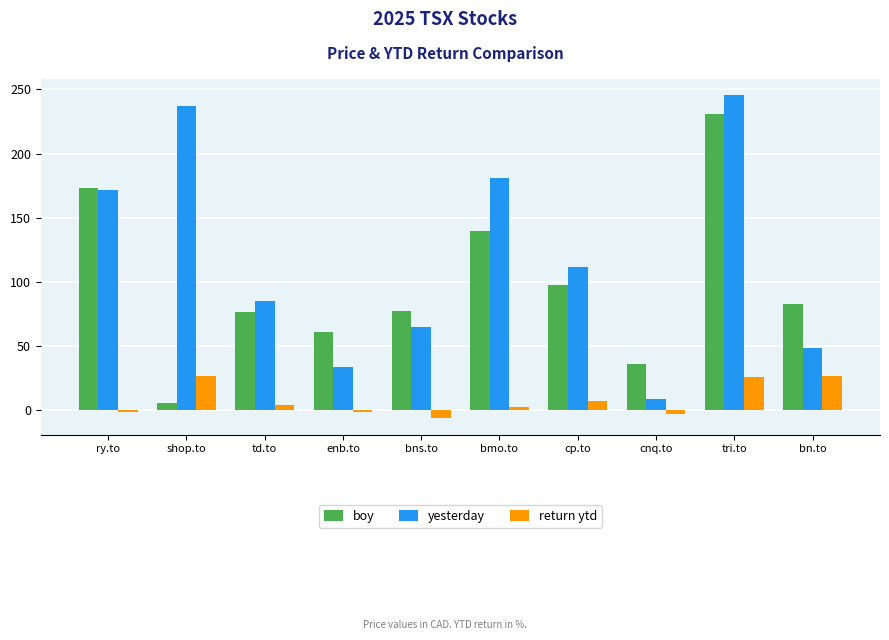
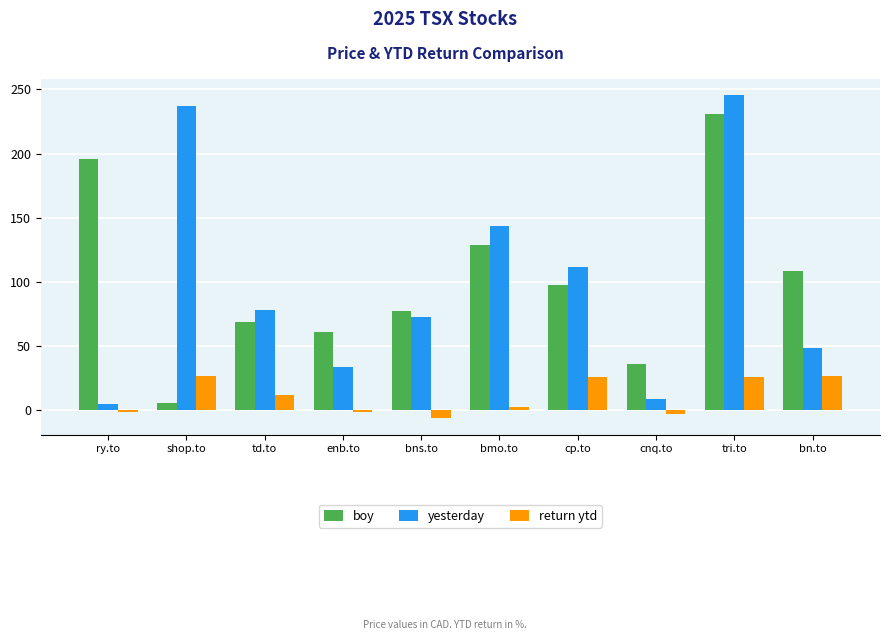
boy, ry.to: 173 -> 196
yesterday, ry.to: 172 -> 5
boy, td.to: 77 -> 69
yesterday, td.to: 86 -> 78
return ytd, td.to: 5 -> 12
yesterday, bns.to: 65 -> 72
boy, bmo.to: 140 -> 129
yesterday, bmo.to: 181 -> 144
return ytd, cp.to: 7 -> 26
boy, bn.to: 83 -> 108
